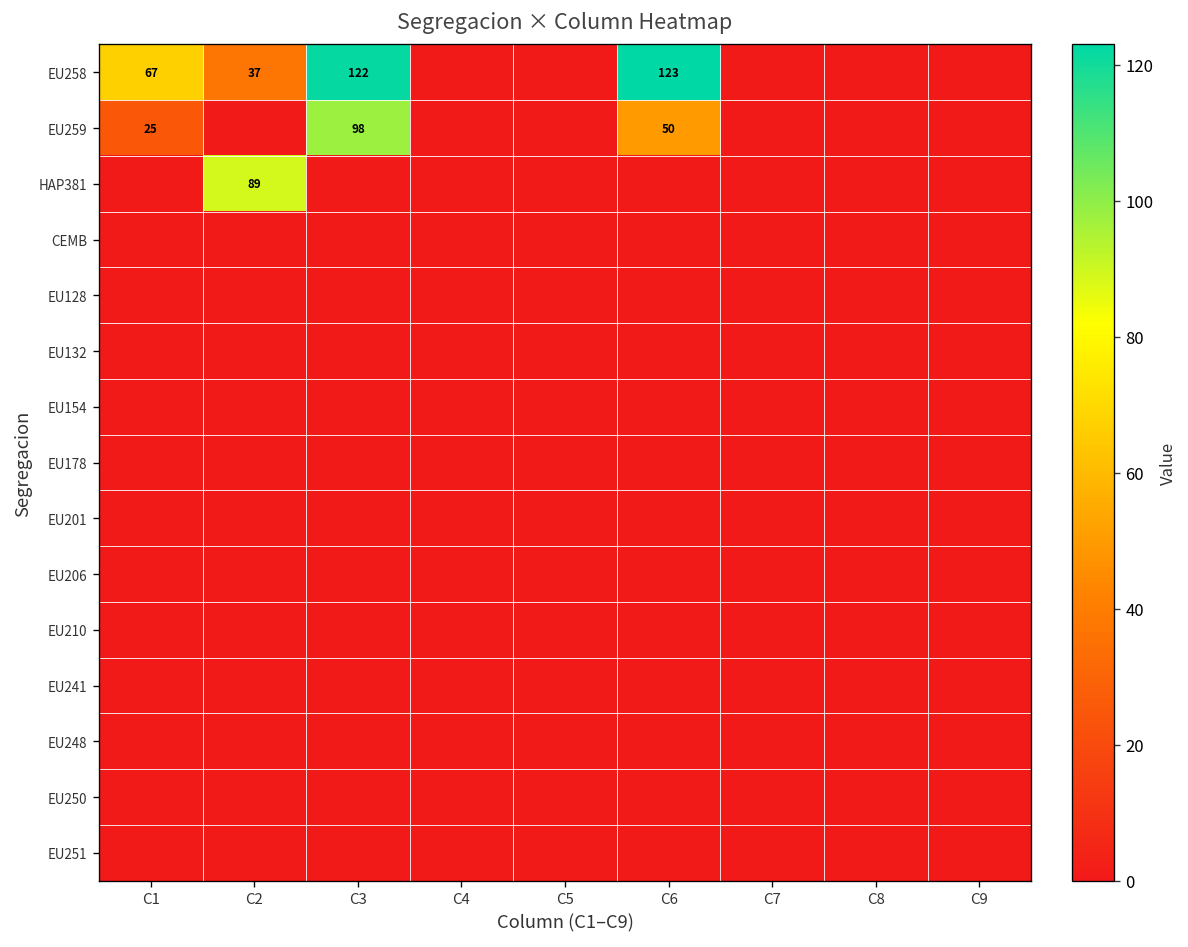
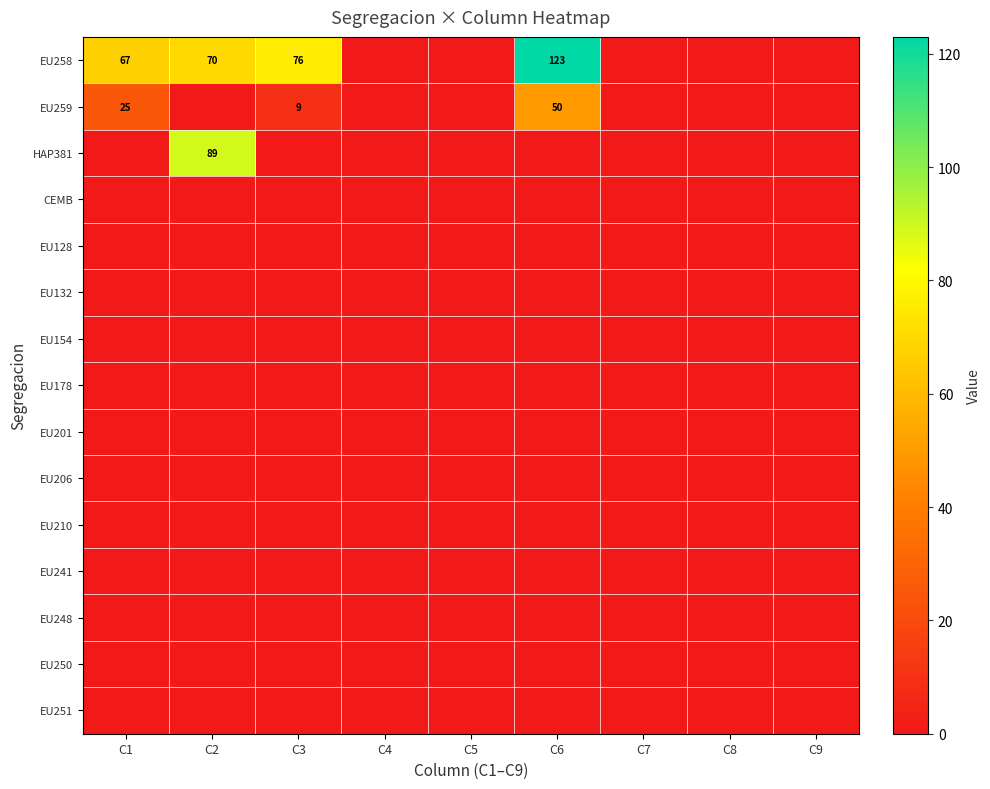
EU258, C2: 37 -> 70
EU258, C3: 122 -> 76
EU259, C3: 98 -> 9
